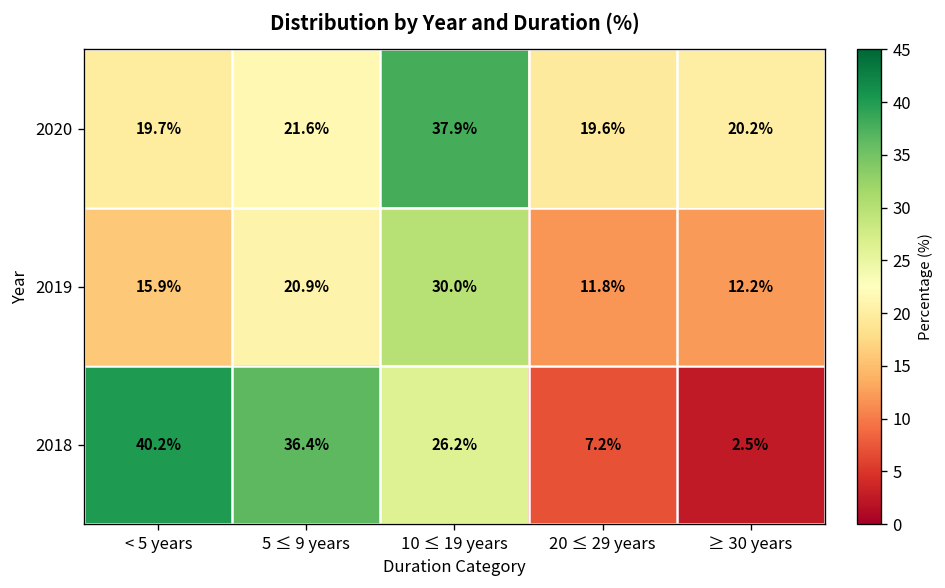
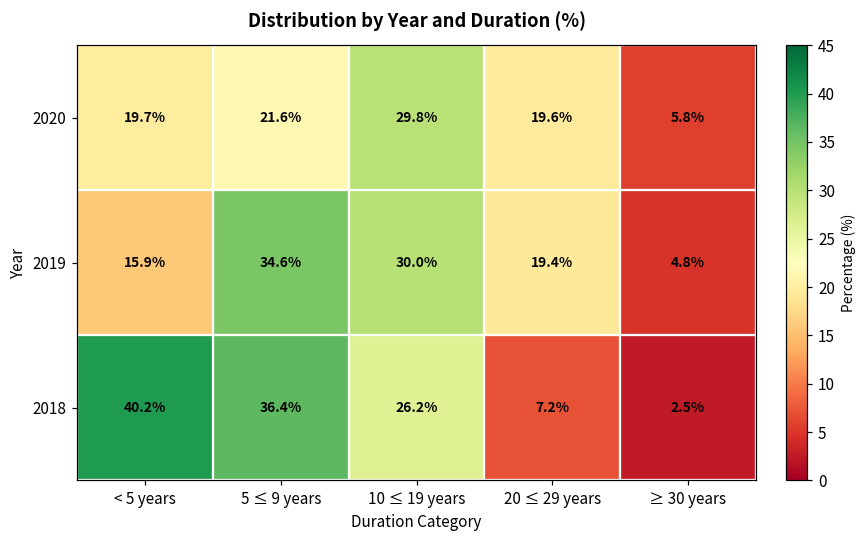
2020, 10 ≤ 19 years: 37.9% -> 29.8%
2020, ≥ 30 years: 20.2% -> 5.8%
2019, 5 ≤ 9 years: 20.9% -> 34.6%
2019, 20 ≤ 29 years: 11.8% -> 19.4%
2019, ≥ 30 years: 12.2% -> 4.8%
